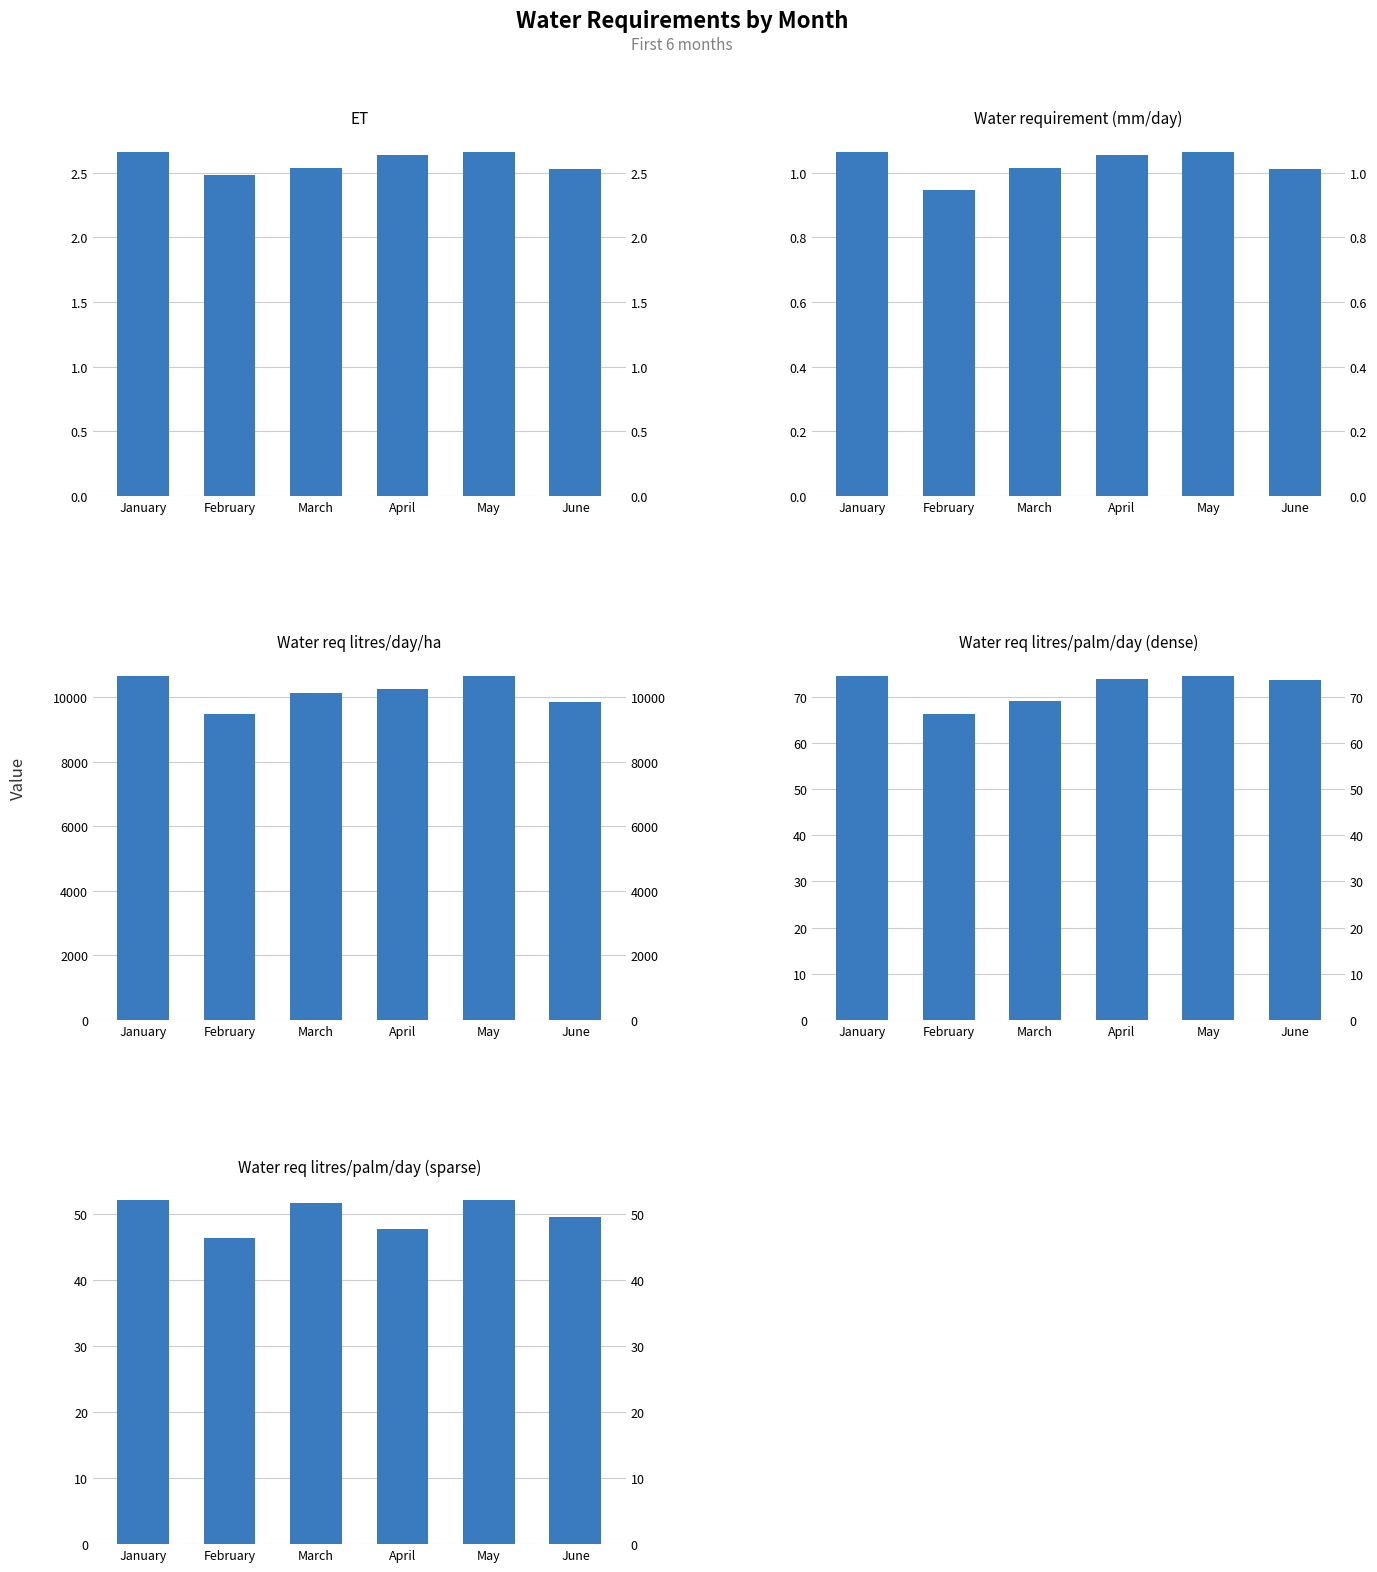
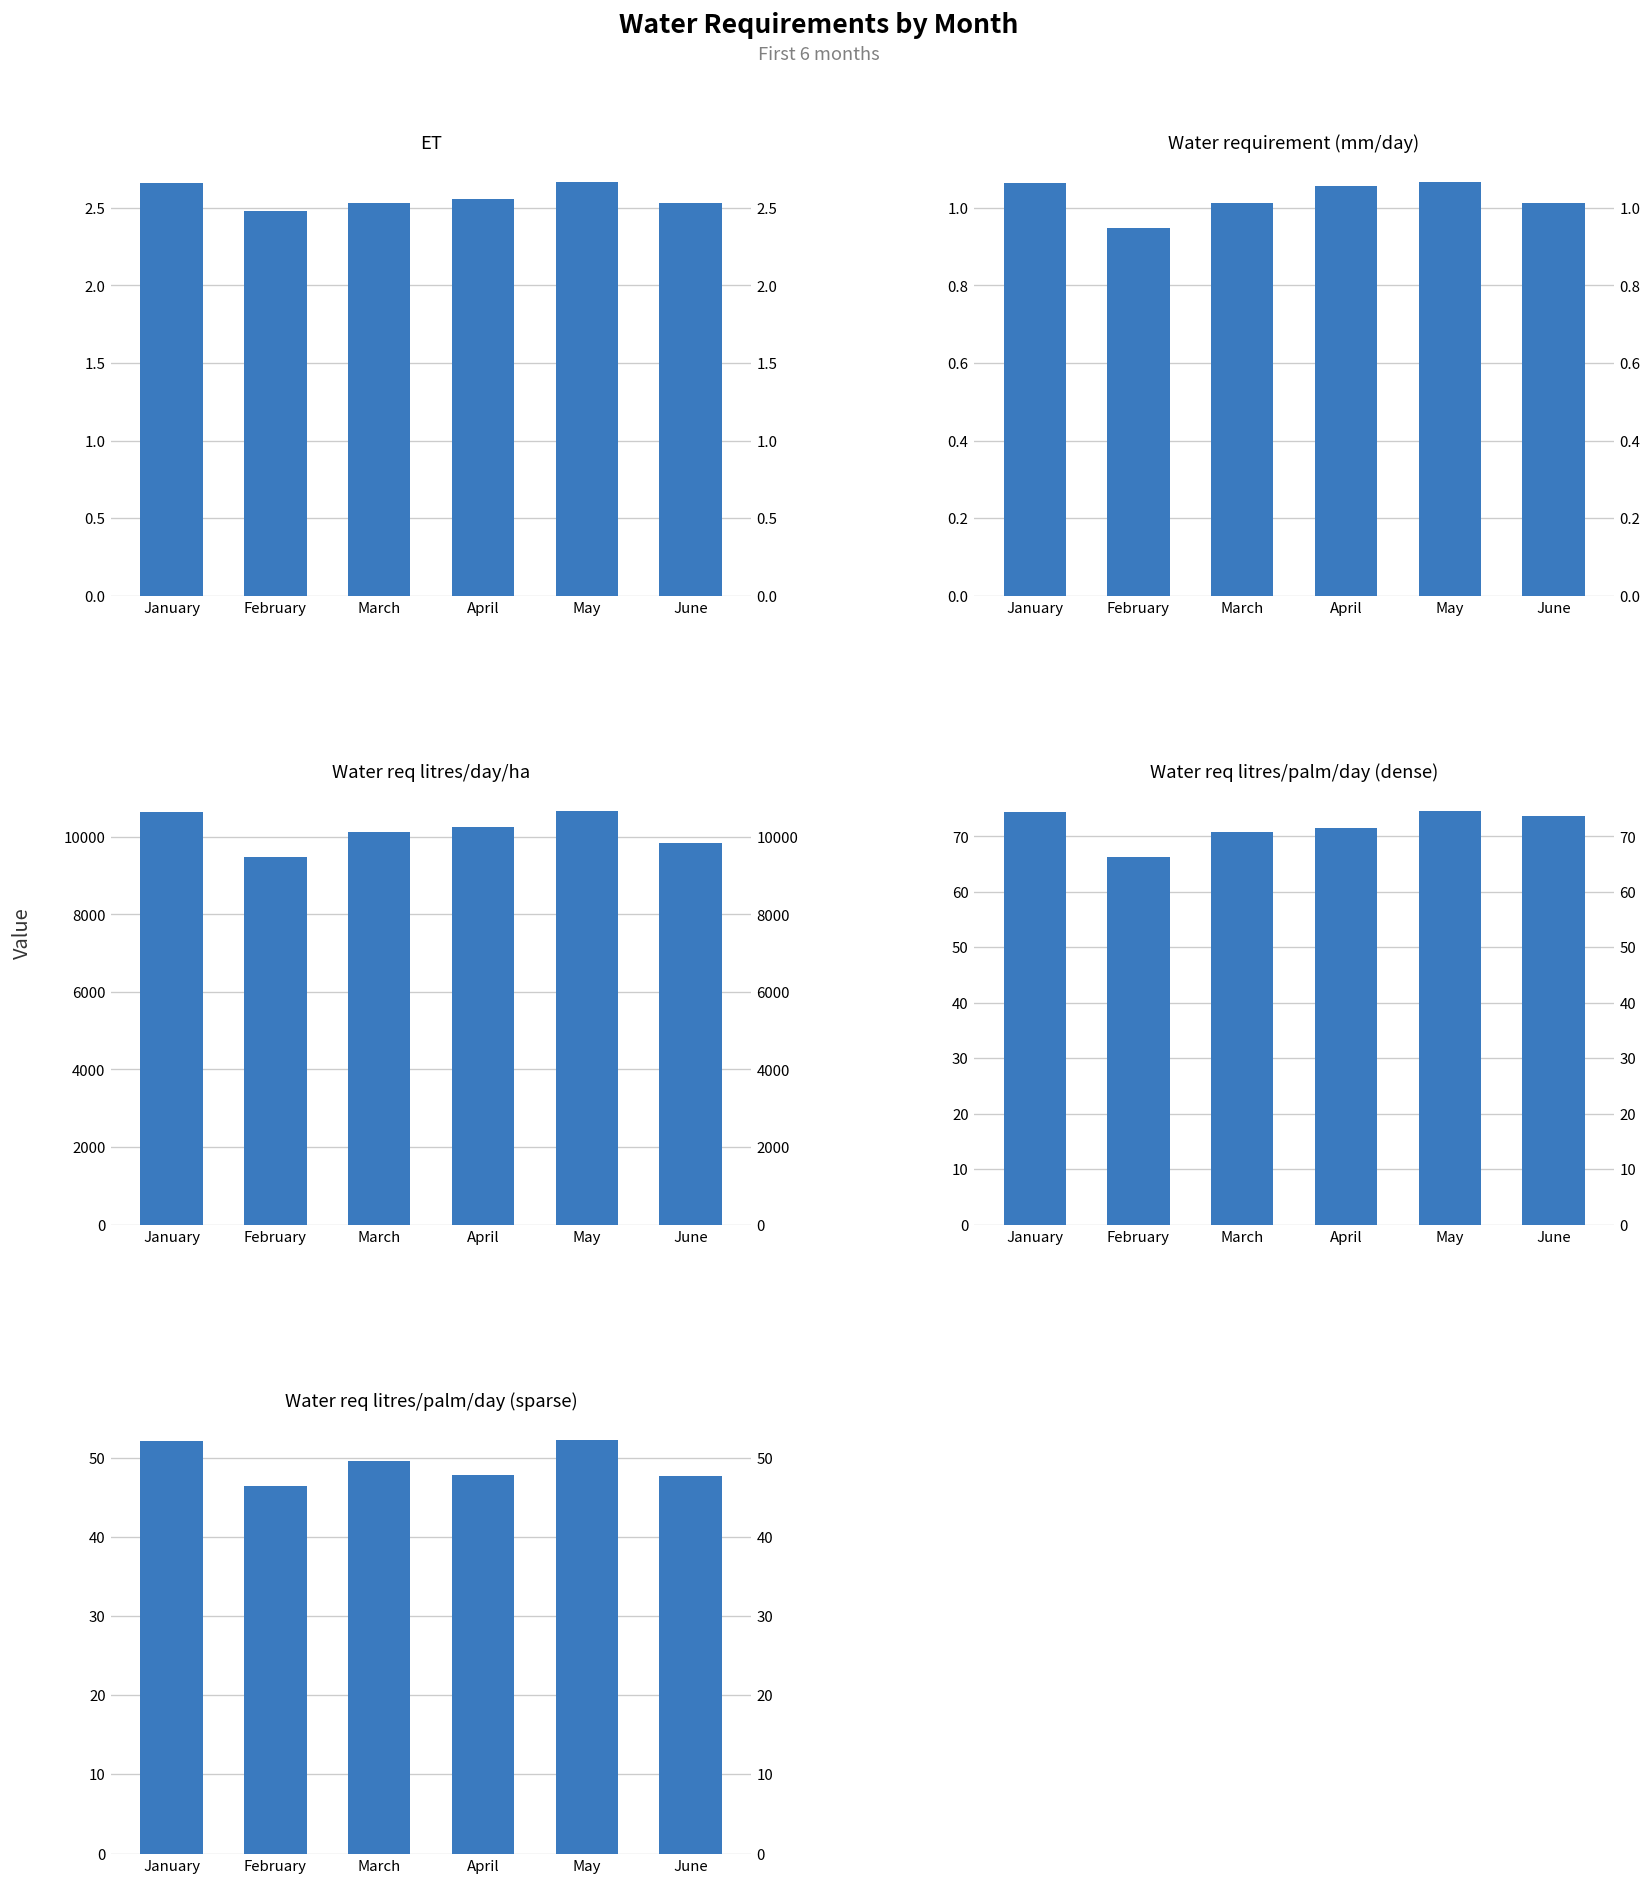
ET, April: 2.64 -> 2.56
Water req litres/palm/day (dense), March: 69 -> 71
Water req litres/palm/day (dense), April: 74 -> 71
Water req litres/palm/day (sparse), March: 52 -> 50
Water req litres/palm/day (sparse), June: 50 -> 48
